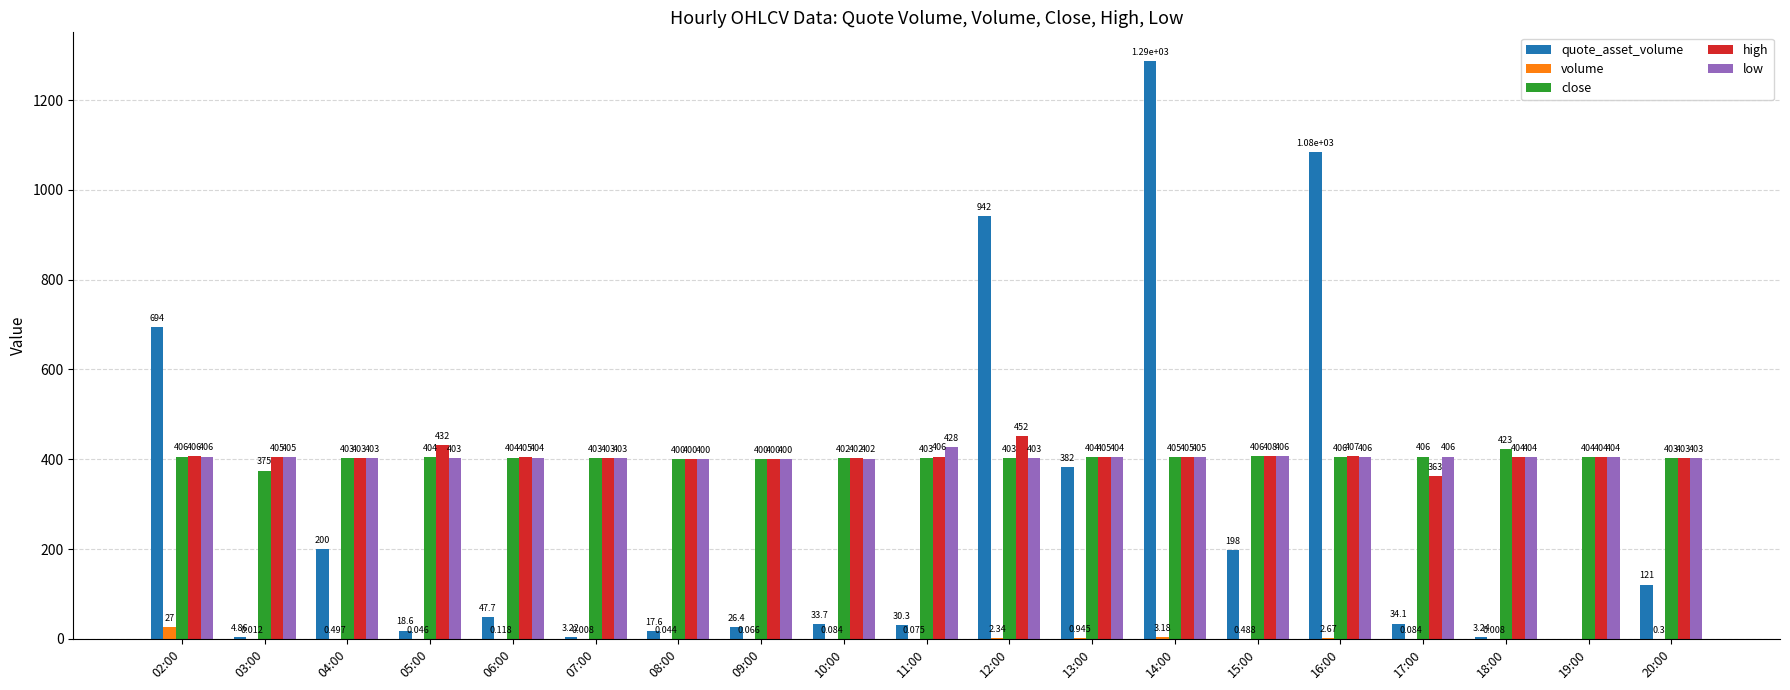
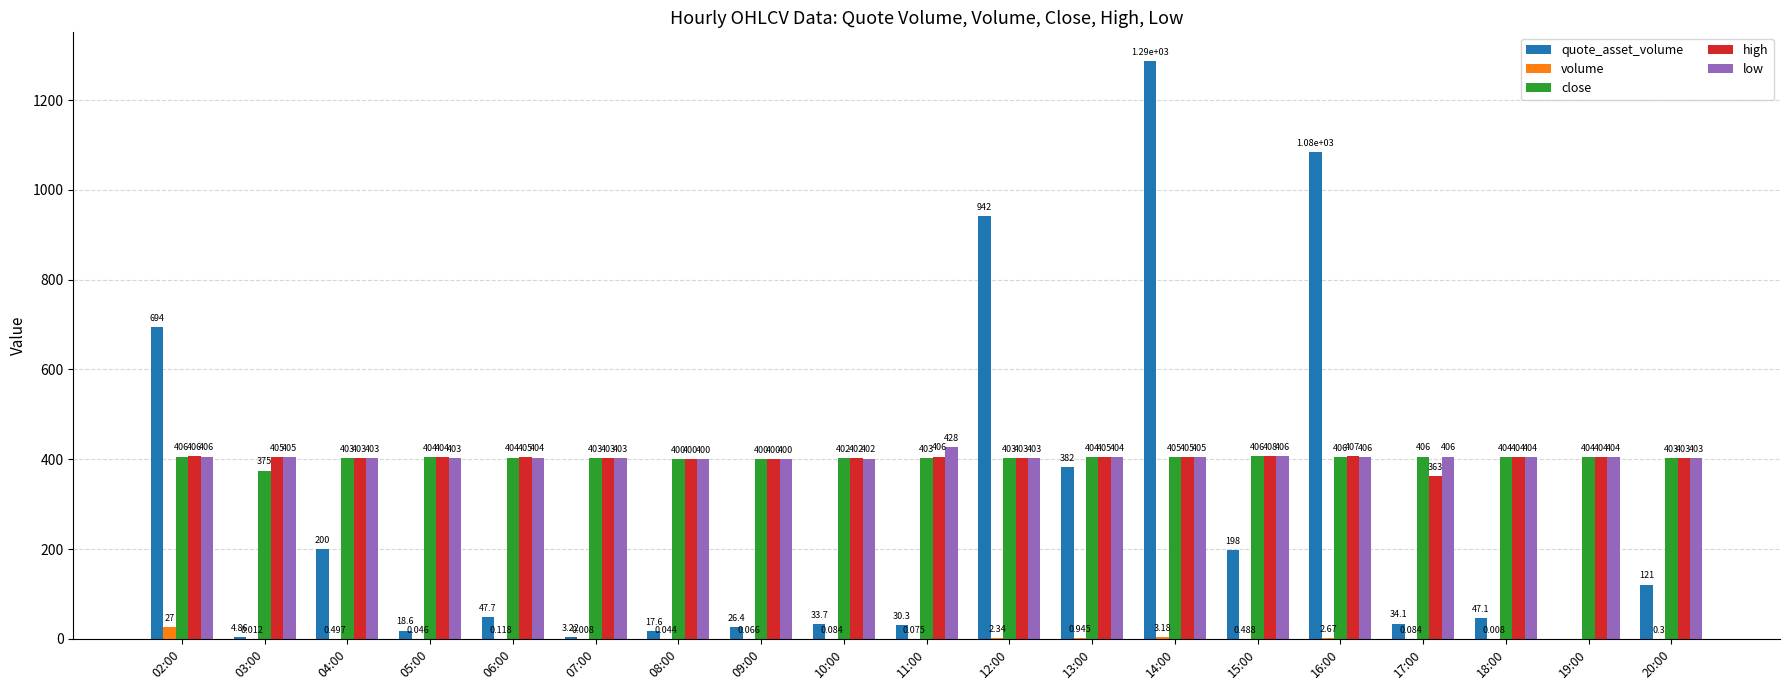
high, 05:00: 432 -> 404
high, 12:00: 452 -> 403
quote_asset_volume, 18:00: 3.24 -> 47.1
close, 18:00: 423 -> 404
